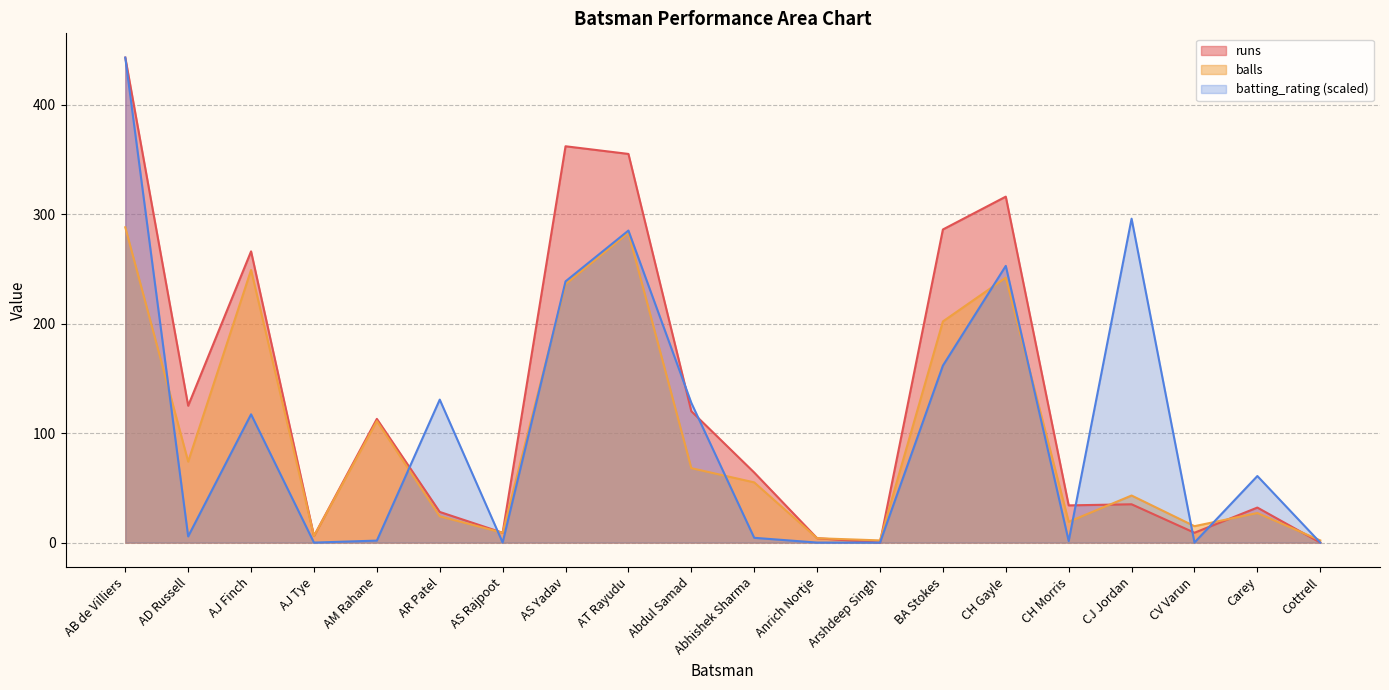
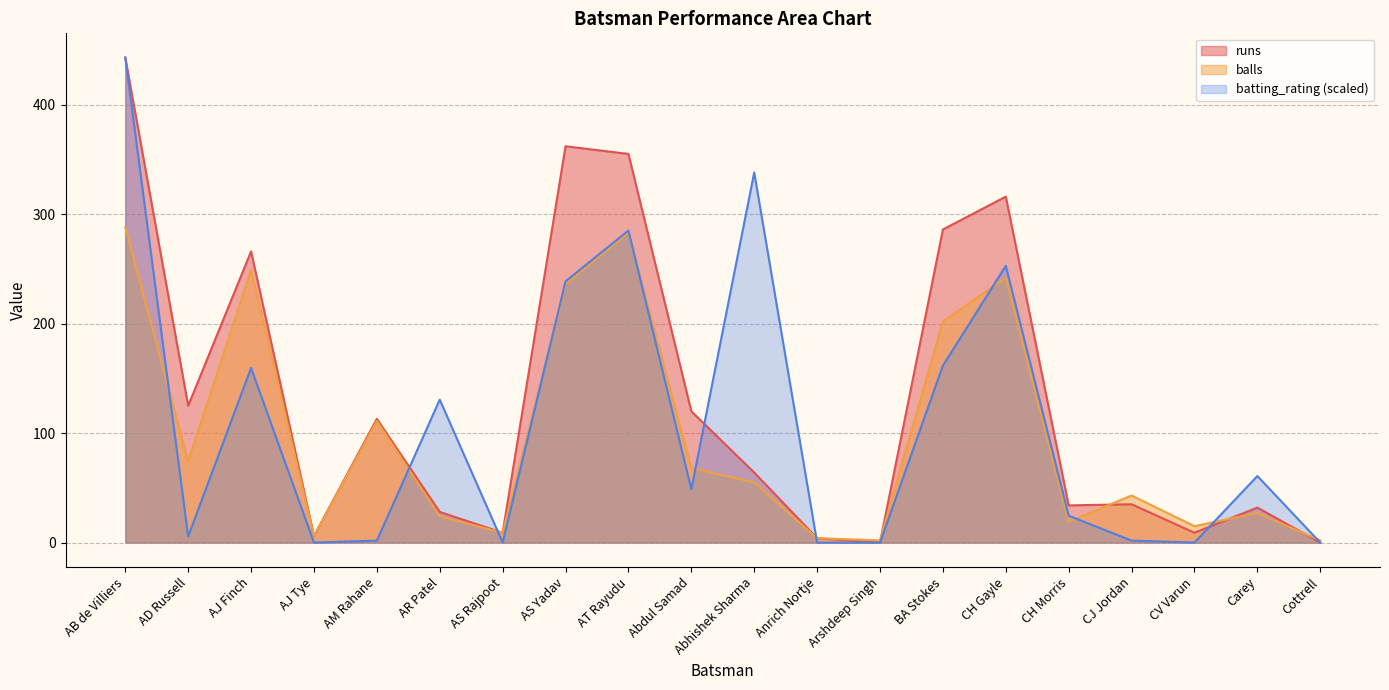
batting_rating (scaled), AJ Finch: 117 -> 159
batting_rating (scaled), Abdul Samad: 128 -> 49
batting_rating (scaled), Abhishek Sharma: 4 -> 338
batting_rating (scaled), CH Morris: 1 -> 25
batting_rating (scaled), CJ Jordan: 296 -> 2
